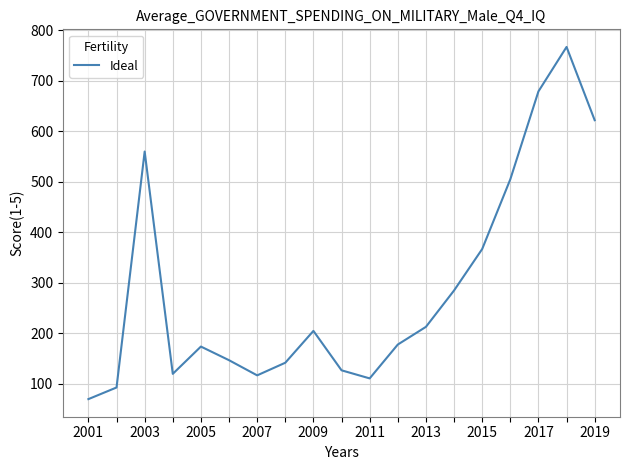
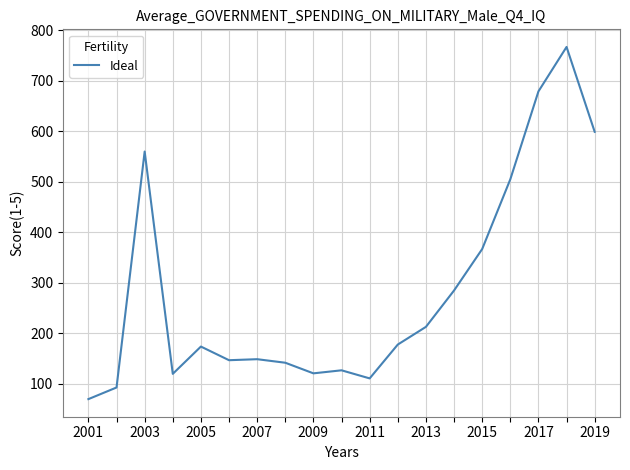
2007: 120 -> 150
2009: 210 -> 120
2019: 620 -> 600
